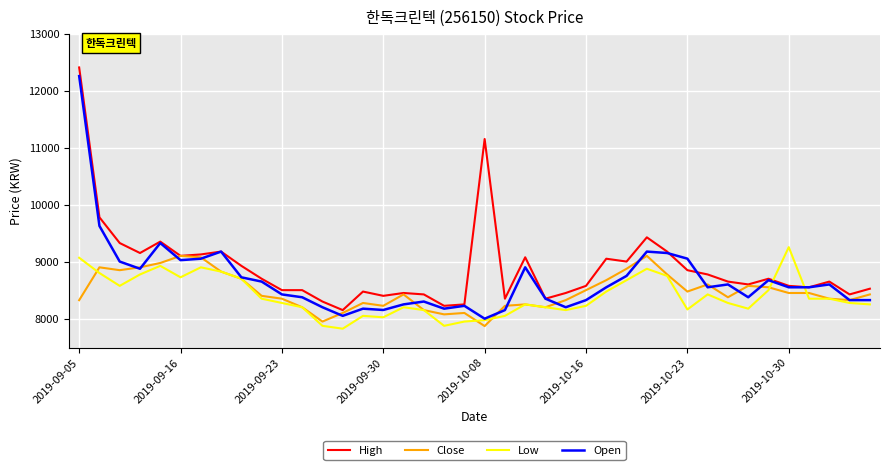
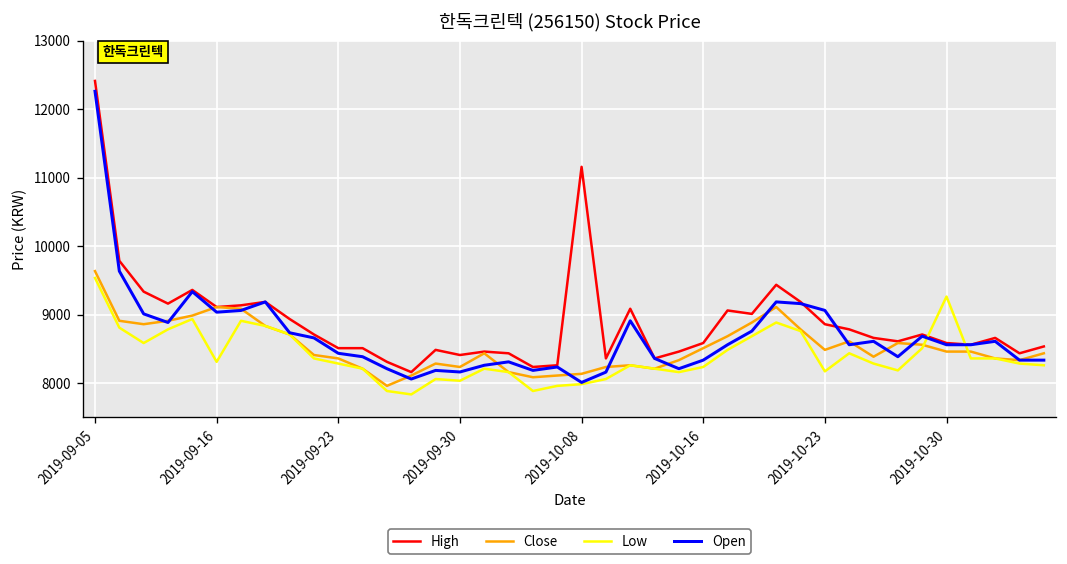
Close, 2019-09-05: 8300 -> 9600
Low, 2019-09-05: 9100 -> 9500
Low, 2019-09-16: 8700 -> 8300
Close, 2019-10-08: 7900 -> 8100
